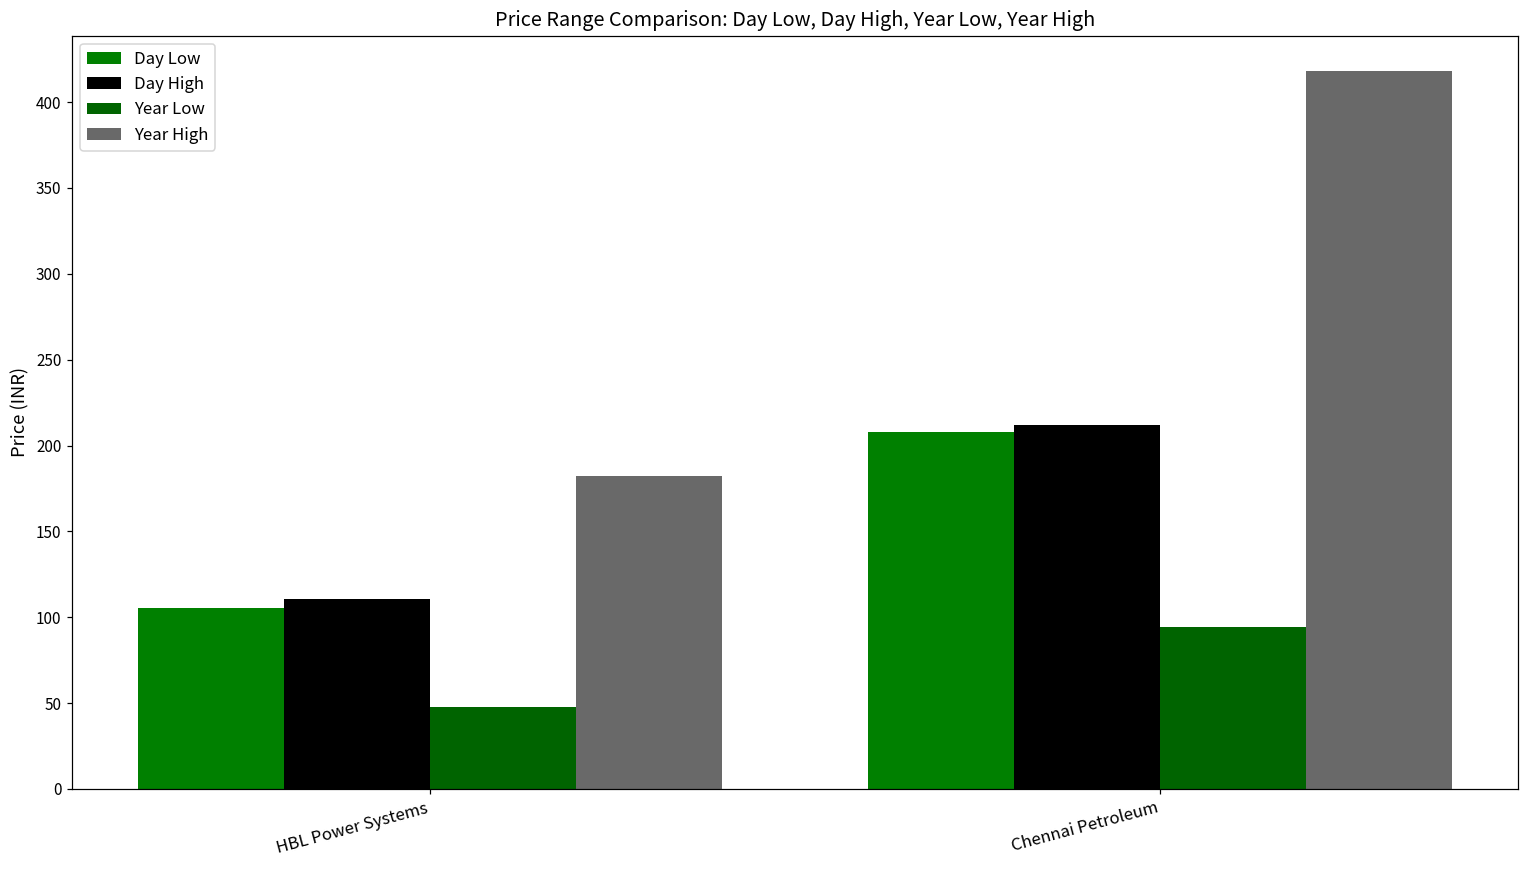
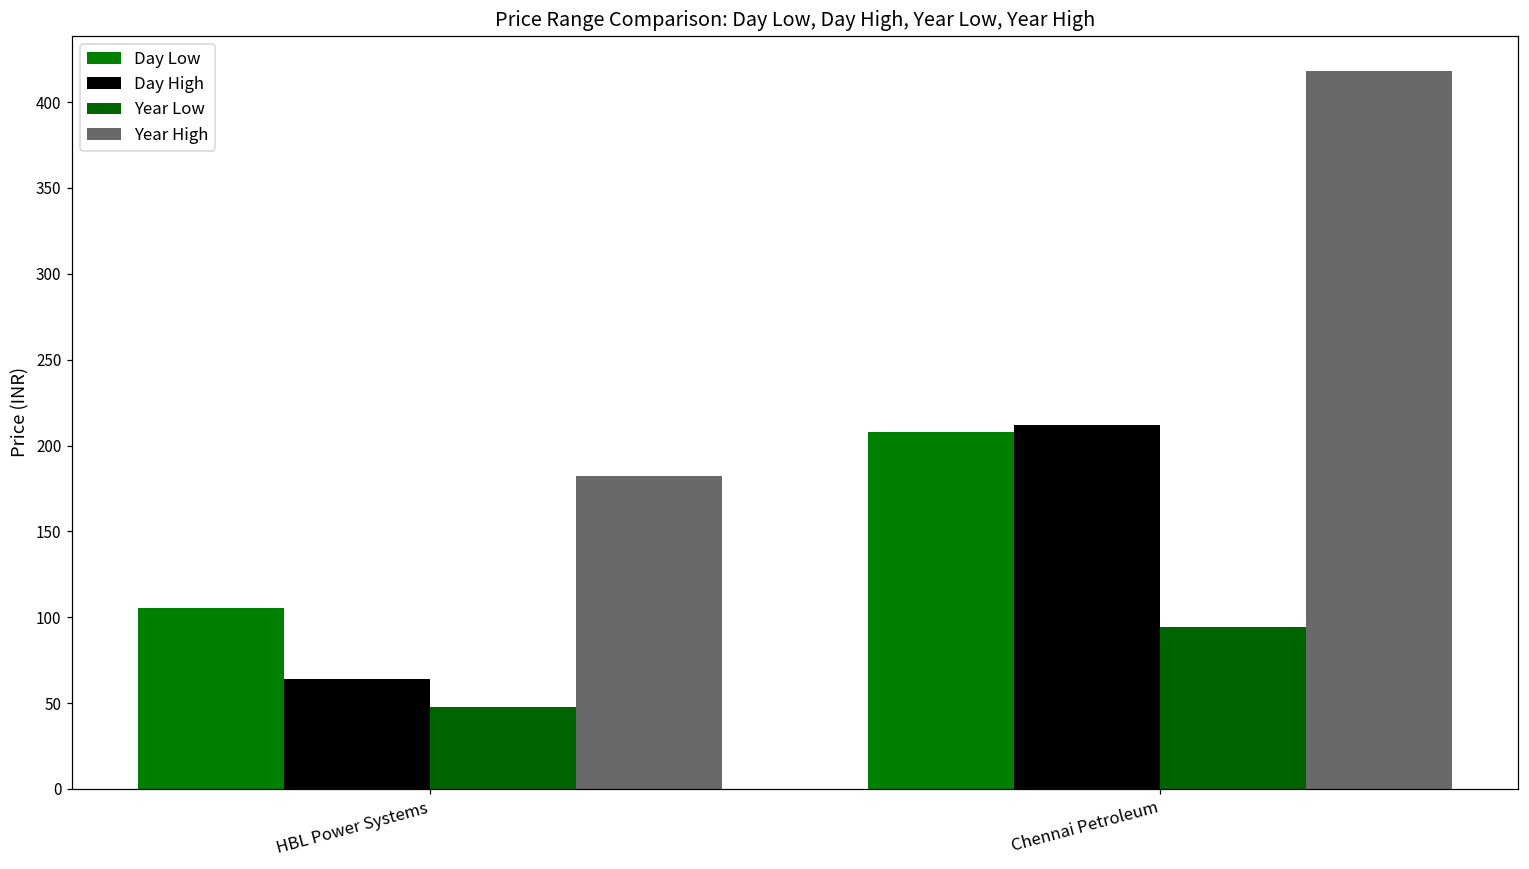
Day High, HBL Power Systems: 111 -> 64
